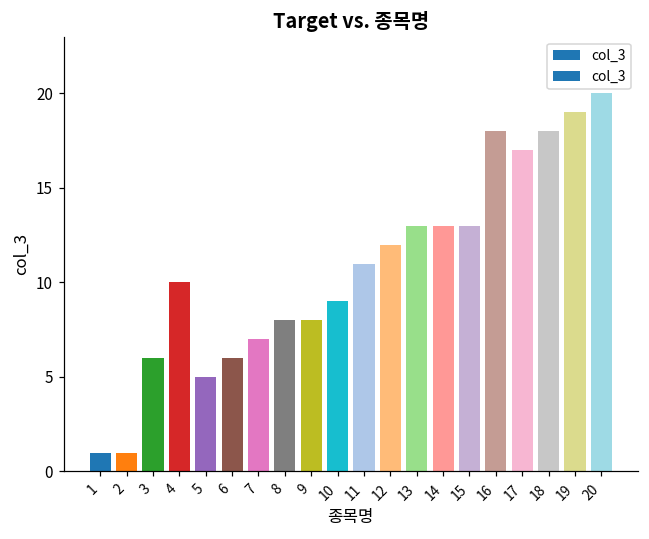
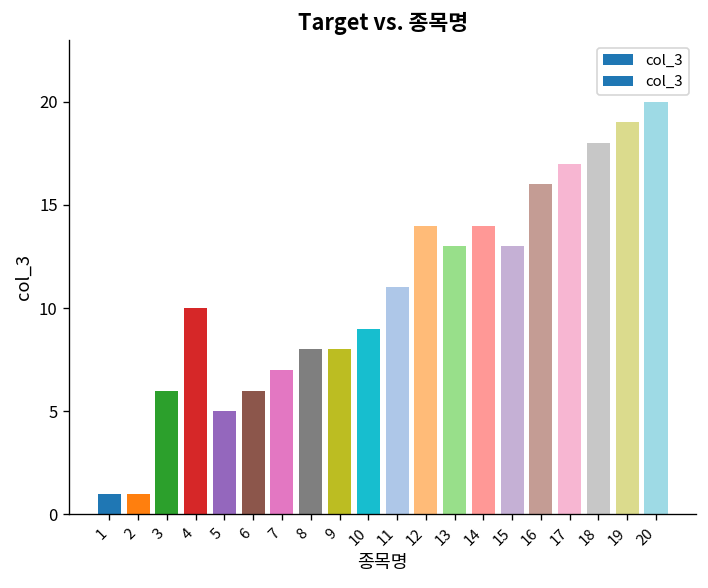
12: 12 -> 14
14: 13 -> 14
16: 18 -> 16
